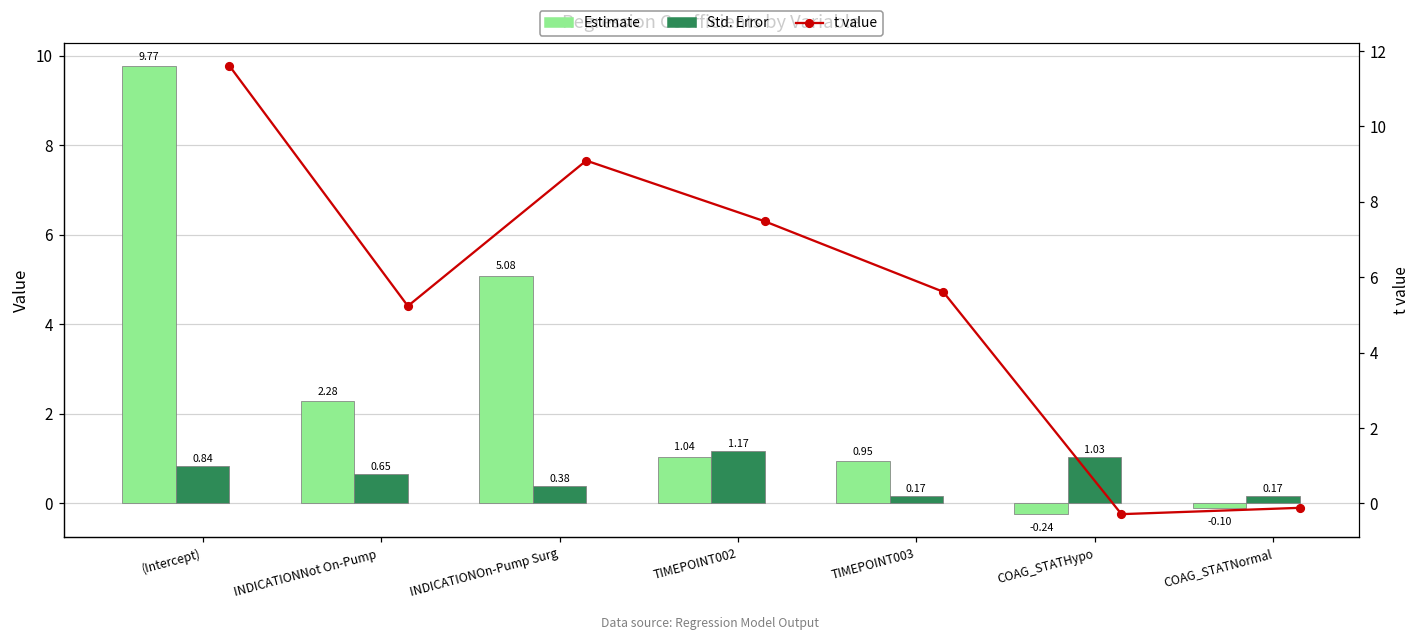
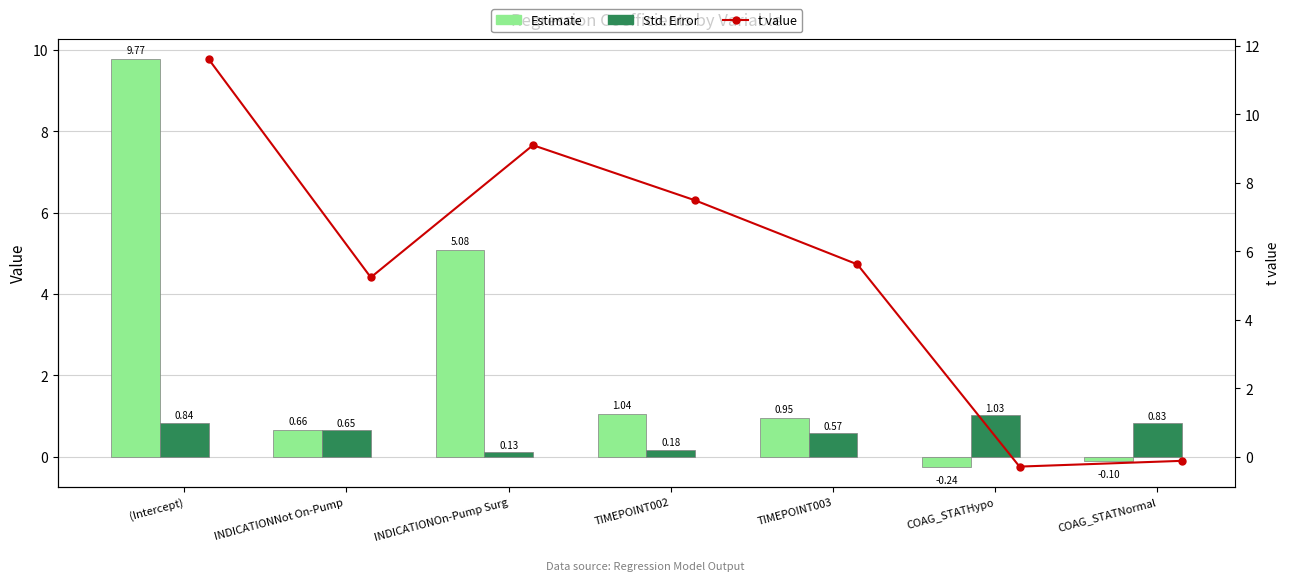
Estimate, INDICATIONNot On-Pump: 2.28 -> 0.66
Std. Error, INDICATIONOn-Pump Surg: 0.38 -> 0.13
Std. Error, TIMEPOINT002: 1.17 -> 0.18
Std. Error, TIMEPOINT003: 0.17 -> 0.57
Std. Error, COAG_STATNormal: 0.17 -> 0.83
